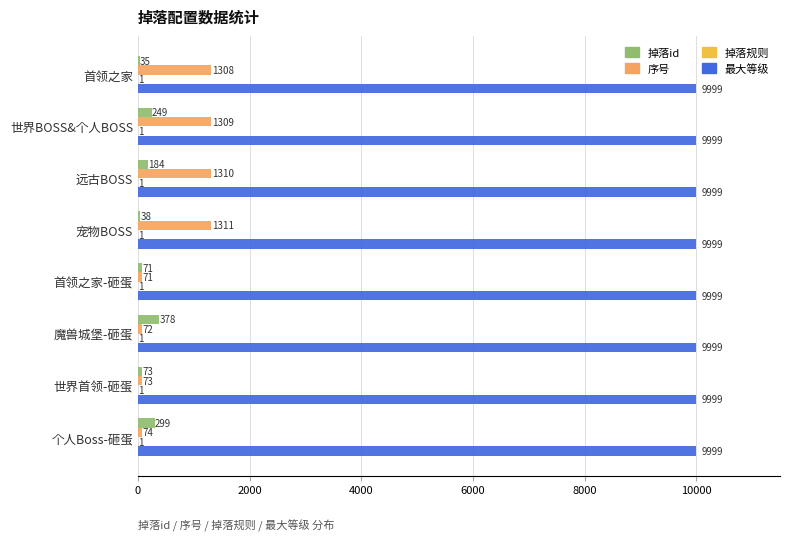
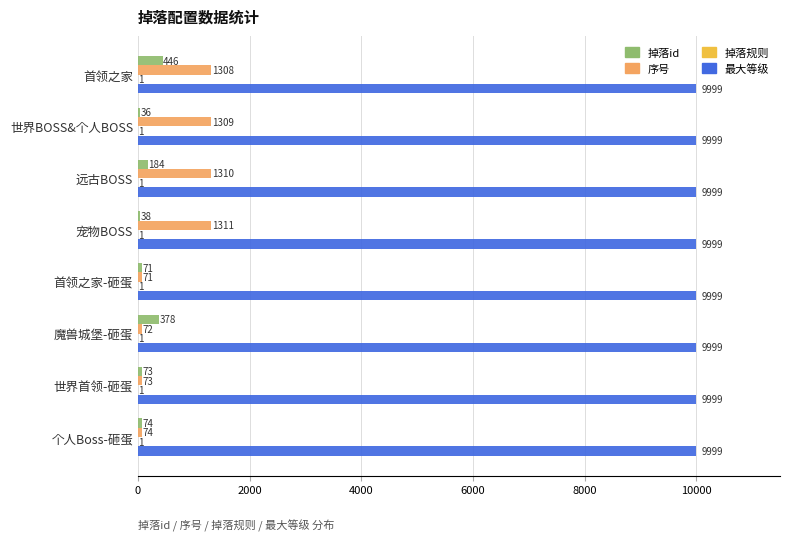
掉落id, 首领之家: 35 -> 446
掉落id, 世界BOSS&个人BOSS: 249 -> 36
掉落id, 个人Boss-砸蛋: 299 -> 74
